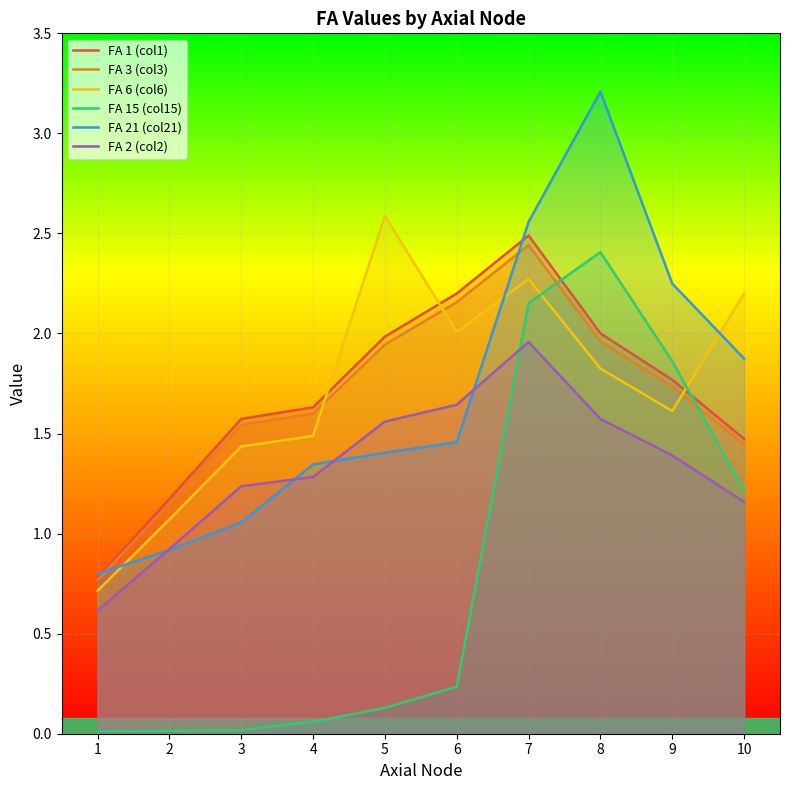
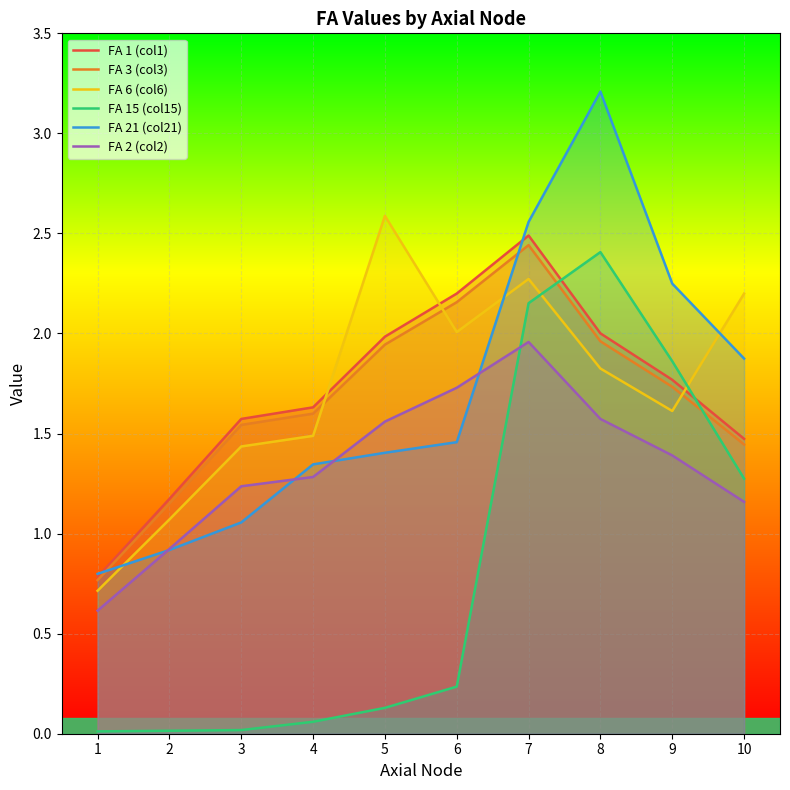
FA 2 (col2), 6: 1.64 -> 1.73
FA 15 (col15), 10: 1.22 -> 1.27
